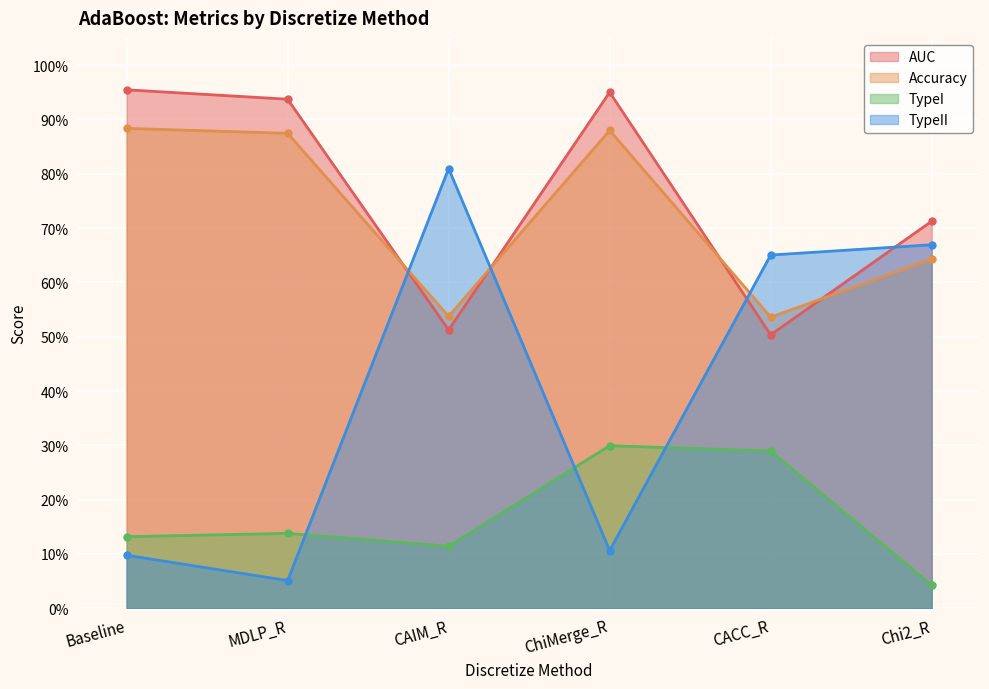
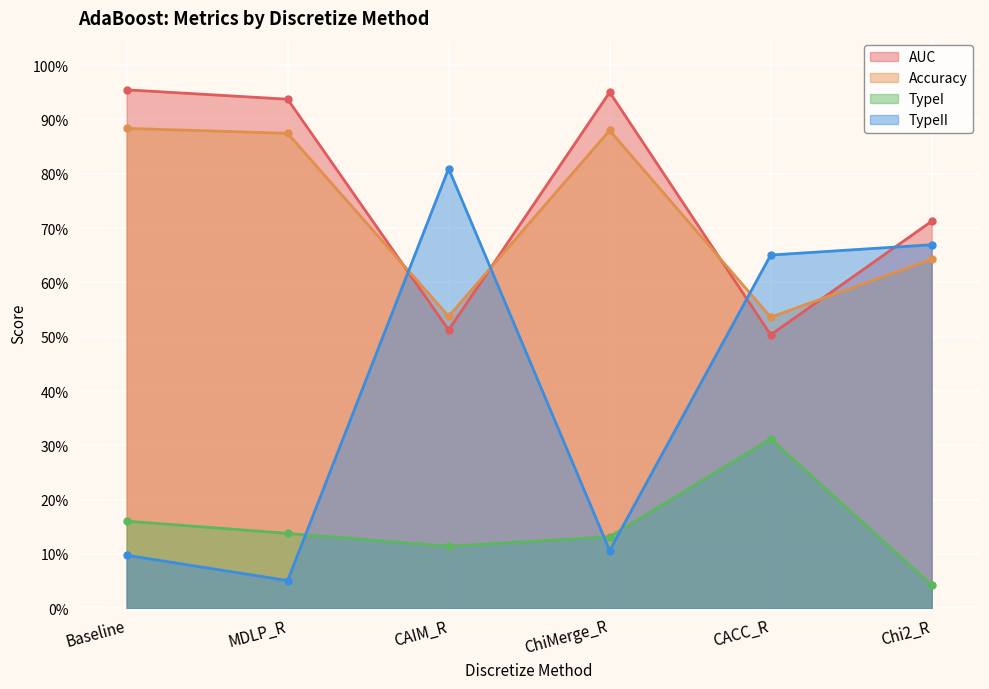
TypeI, Baseline: 13% -> 16%
TypeI, ChiMerge_R: 30% -> 13%
TypeI, CACC_R: 29% -> 31%
